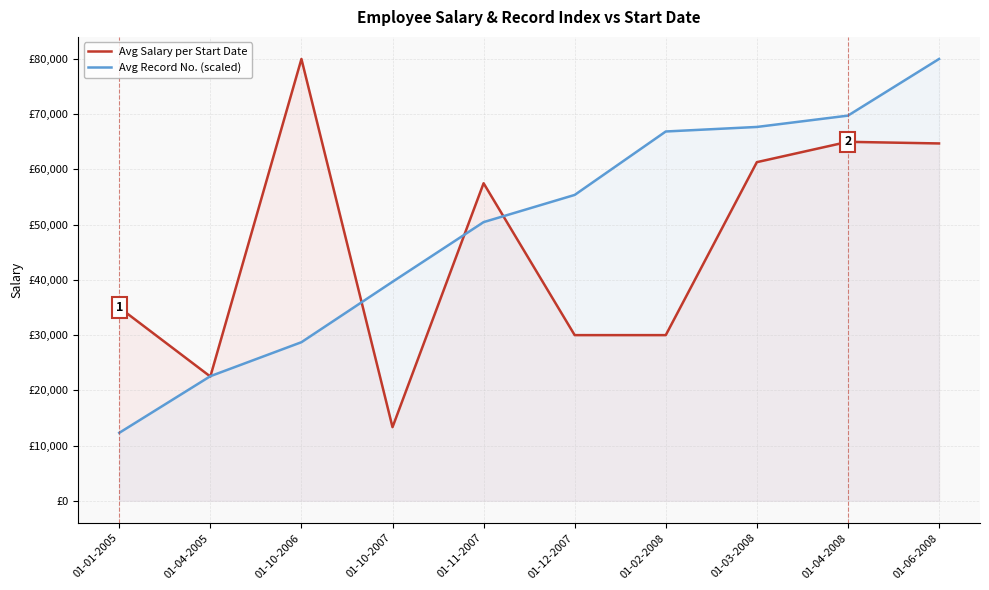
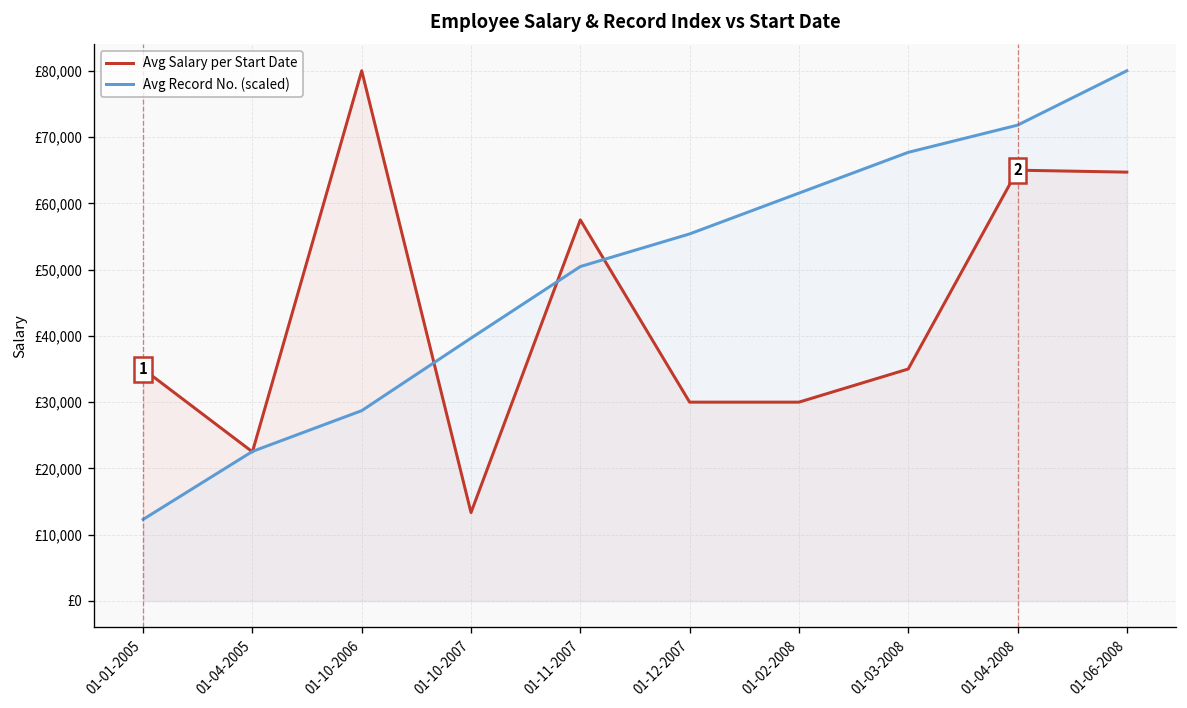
Avg Record No. (scaled), 01-02-2008: £67,000 -> £62,000
Avg Salary per Start Date, 01-03-2008: £61,000 -> £35,000
Avg Record No. (scaled), 01-04-2008: £70,000 -> £72,000
